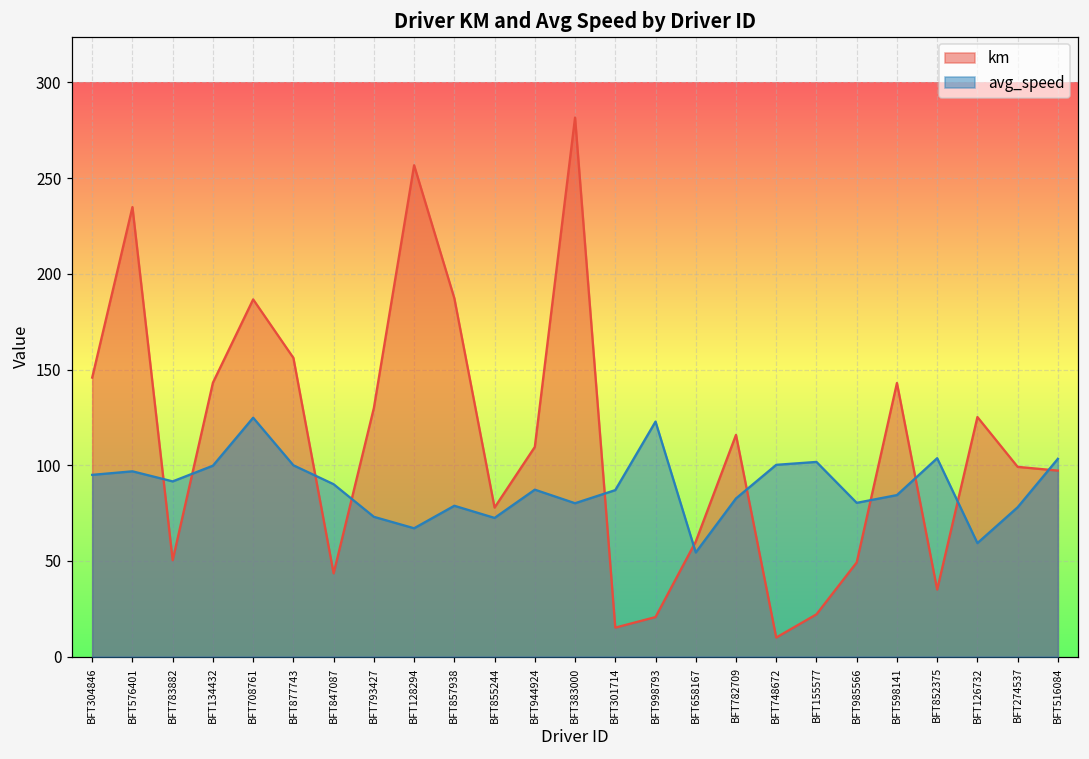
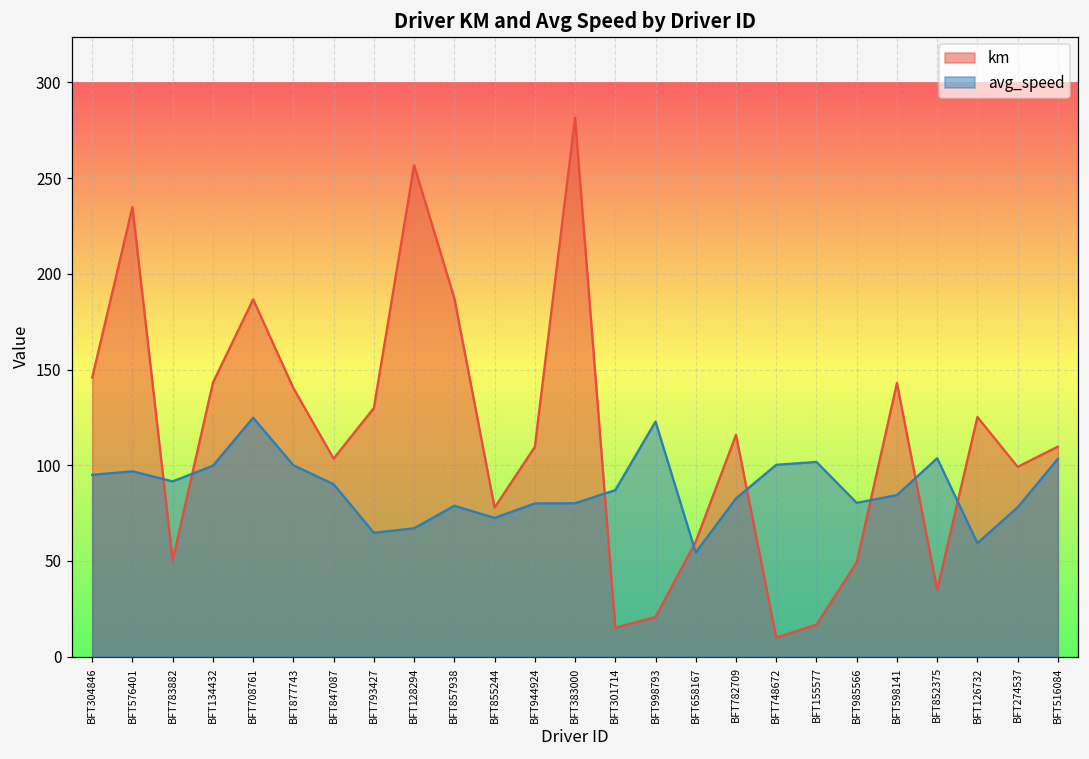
km, BFT877743: 156 -> 140
km, BFT847087: 44 -> 103
avg_speed, BFT793427: 73 -> 65
avg_speed, BFT944924: 87 -> 80
km, BFT155577: 22 -> 17
km, BFT516084: 97 -> 110
